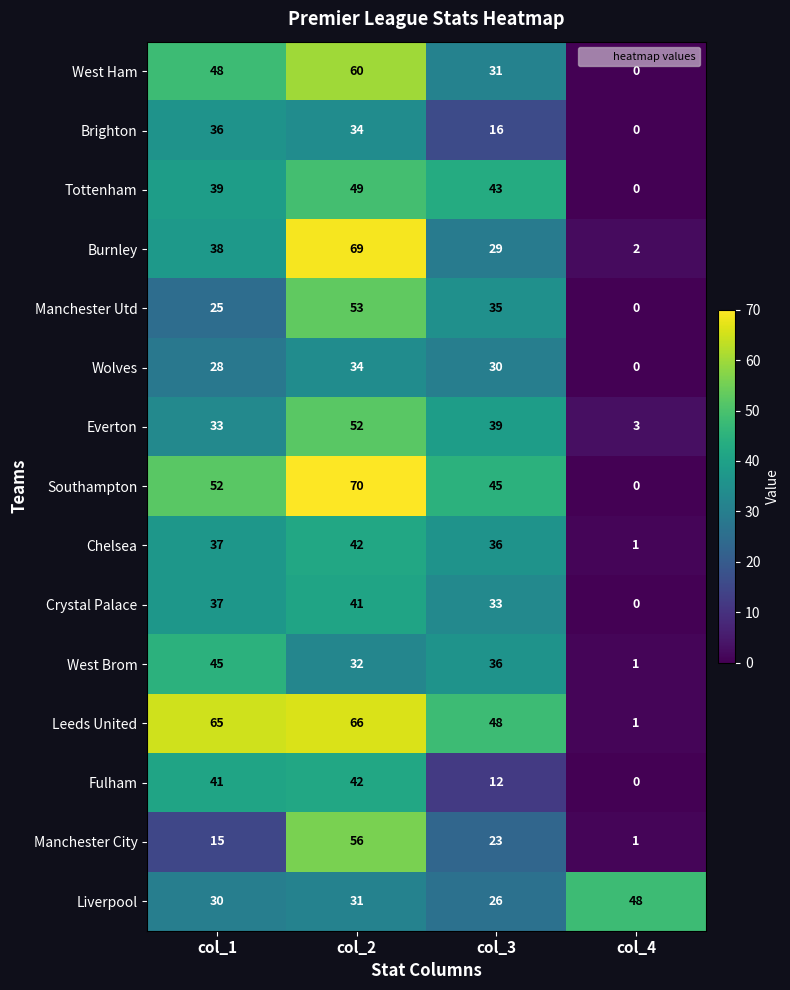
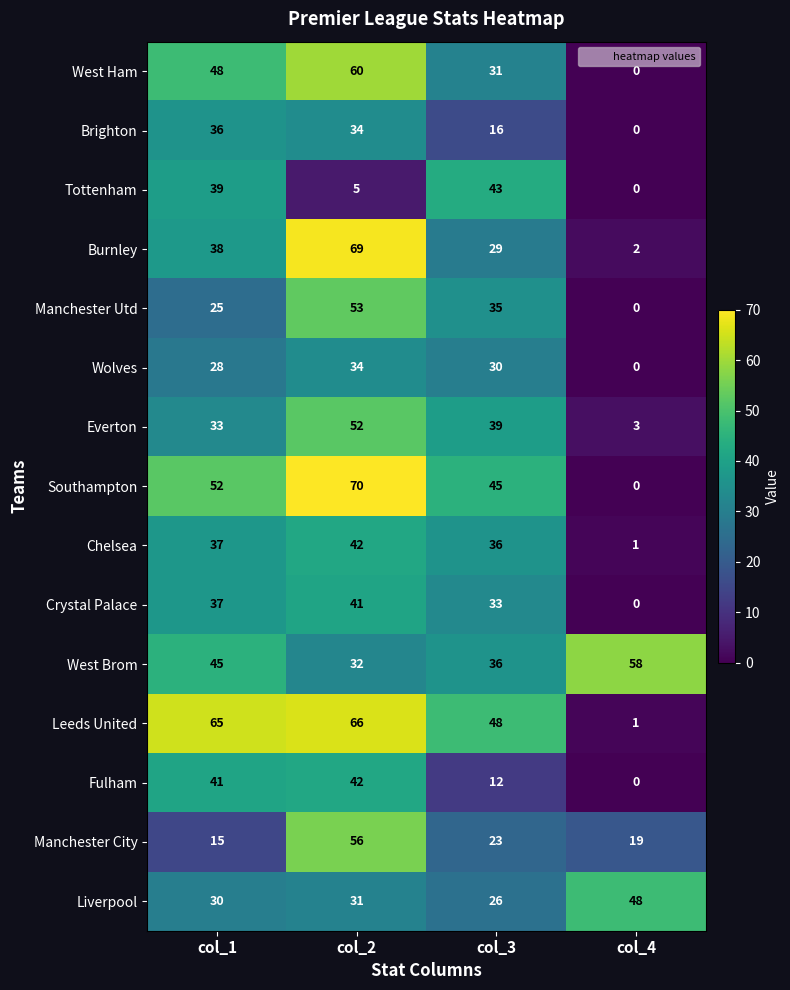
Tottenham, col_2: 49 -> 5
West Brom, col_4: 1 -> 58
Manchester City, col_4: 1 -> 19
